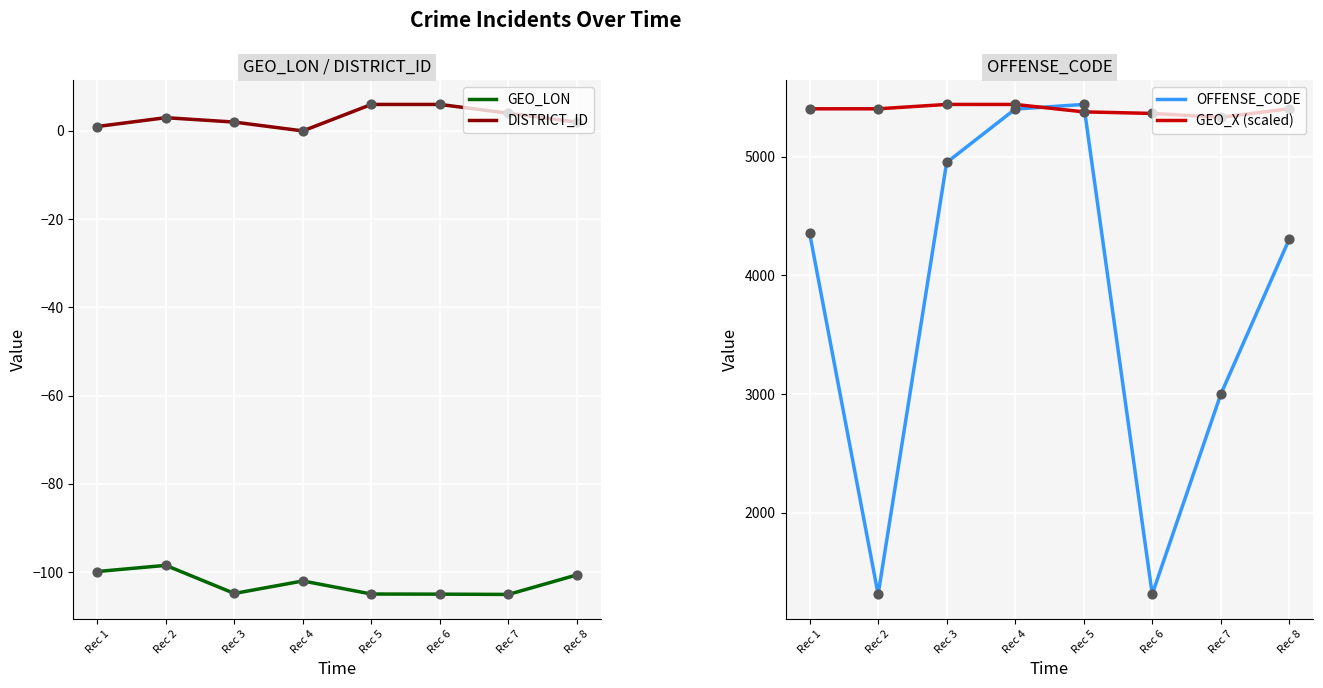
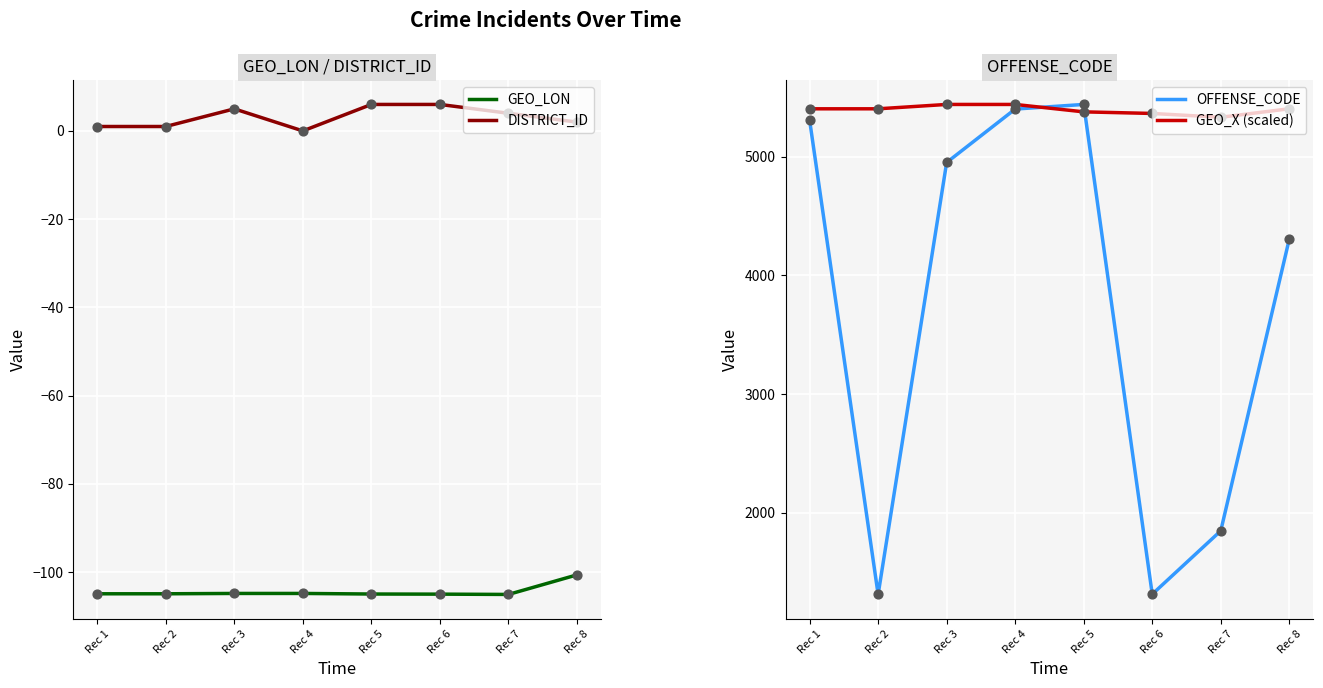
GEO_LON / DISTRICT_ID, GEO_LON, Rec 1: -100 -> -105
GEO_LON / DISTRICT_ID, GEO_LON, Rec 2: -98 -> -105
GEO_LON / DISTRICT_ID, DISTRICT_ID, Rec 2: 3 -> 1
GEO_LON / DISTRICT_ID, DISTRICT_ID, Rec 3: 2 -> 5
GEO_LON / DISTRICT_ID, GEO_LON, Rec 4: -102 -> -105
OFFENSE_CODE, OFFENSE_CODE, Rec 1: 4360 -> 5310
OFFENSE_CODE, OFFENSE_CODE, Rec 7: 3000 -> 1850
